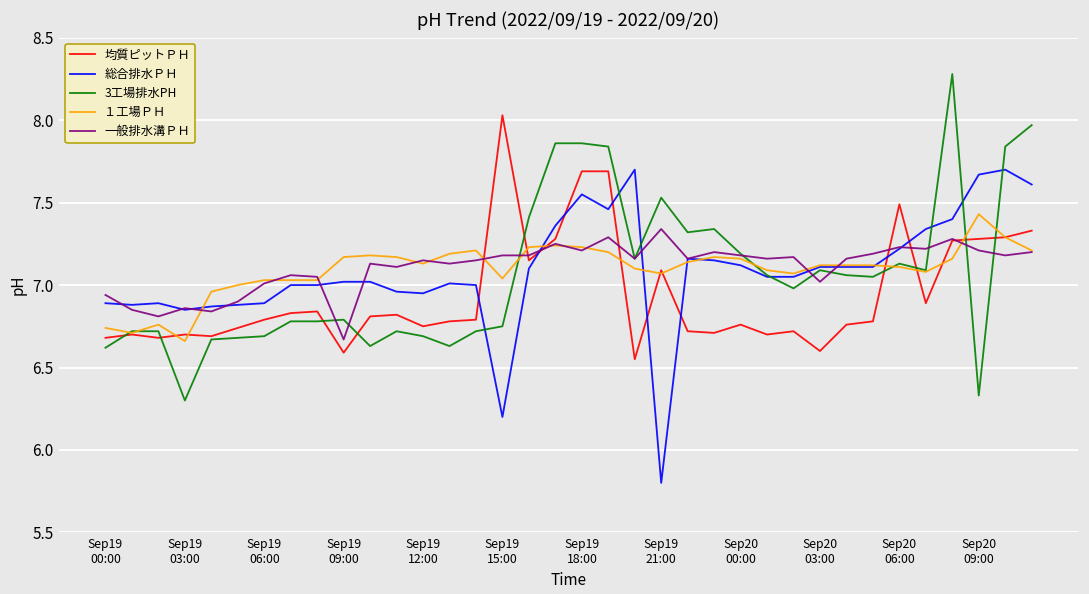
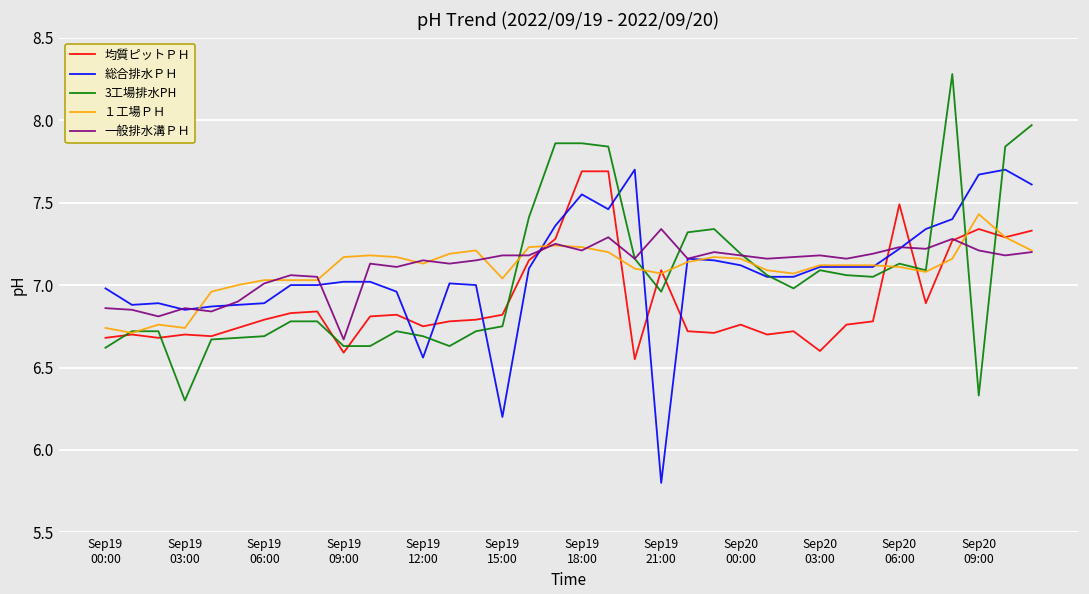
総合排水ＰＨ, Sep19 00:00: 6.89 -> 6.98
一般排水溝ＰＨ, Sep19 00:00: 6.94 -> 6.86
１工場ＰＨ, Sep19 03:00: 6.66 -> 6.74
3工場排水PH, Sep19 09:00: 6.79 -> 6.63
総合排水ＰＨ, Sep19 12:00: 6.95 -> 6.56
均質ピットＰＨ, Sep19 15:00: 8.03 -> 6.82
3工場排水PH, Sep19 21:00: 7.53 -> 6.96
一般排水溝ＰＨ, Sep20 03:00: 7.02 -> 7.18
均質ピットＰＨ, Sep20 09:00: 7.28 -> 7.34
